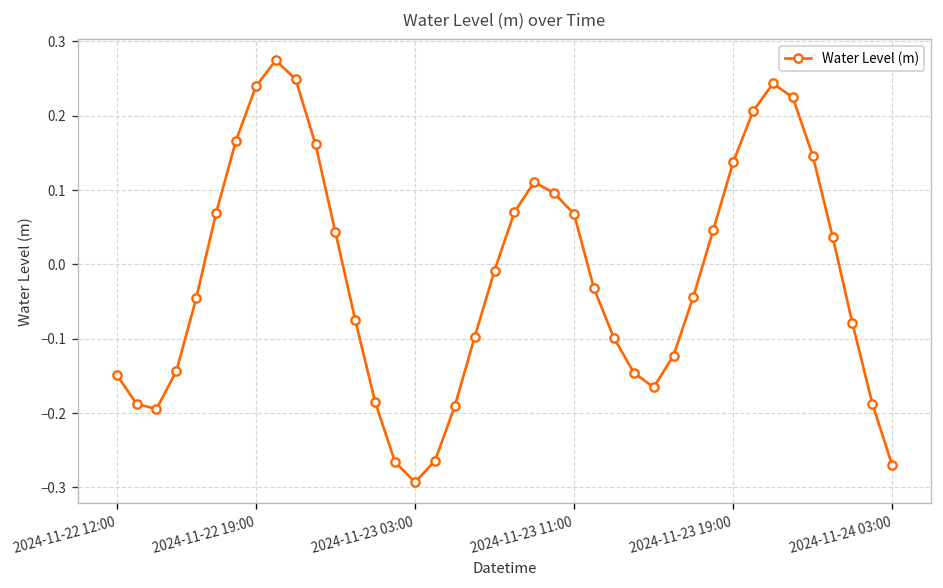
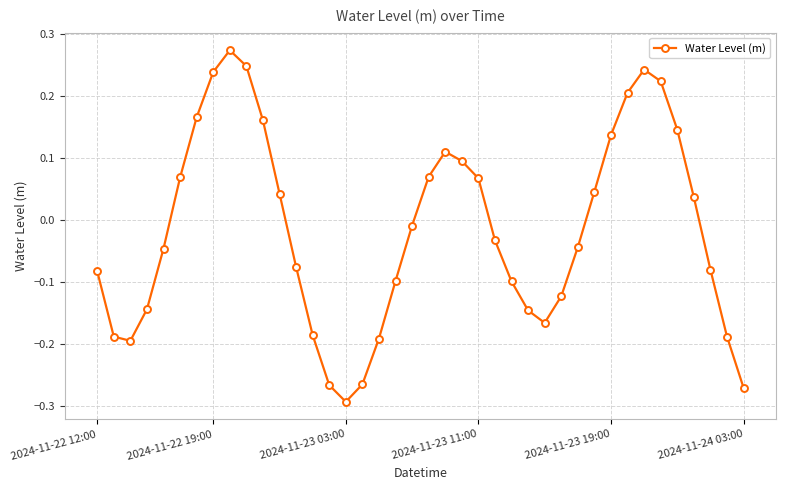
2024-11-22 12:00: -0.15 -> -0.08
